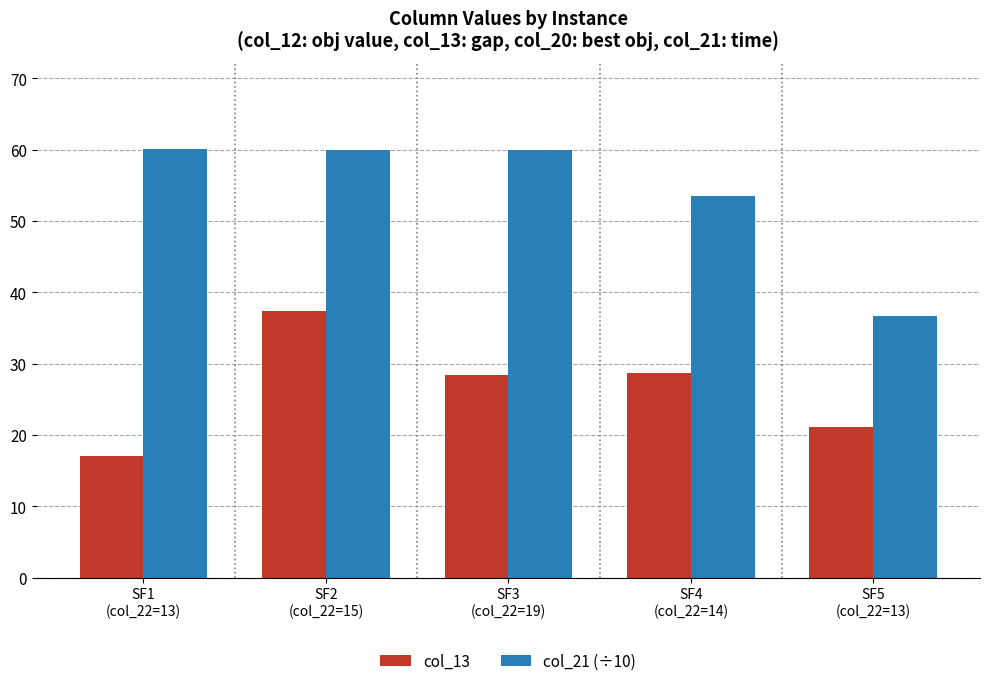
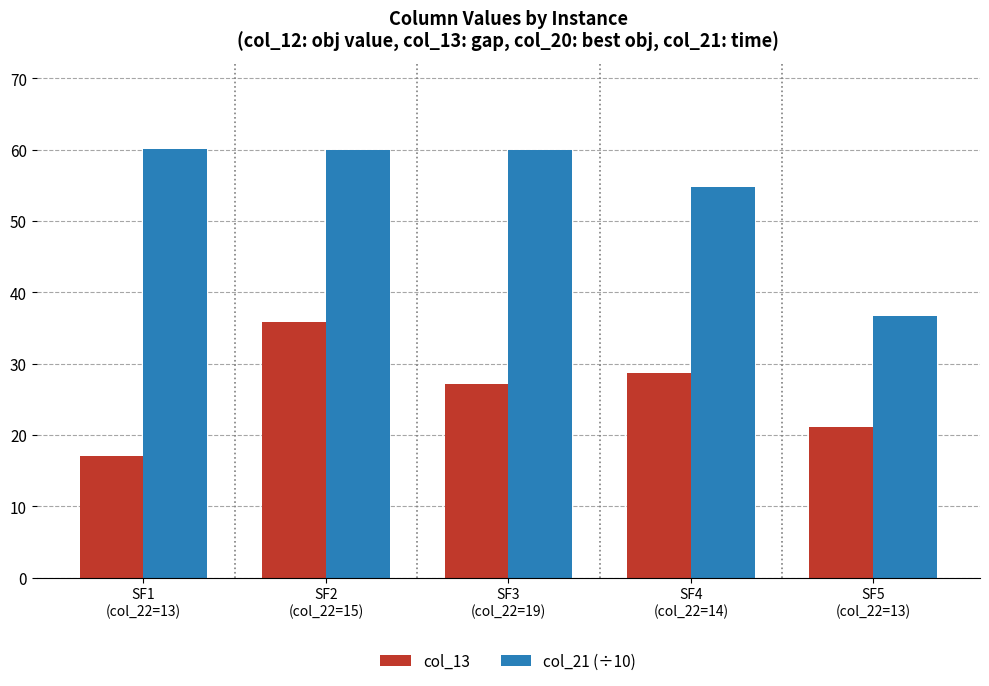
col_13, SF2 (col_22=15): 37 -> 36
col_13, SF3 (col_22=19): 28 -> 27
col_21 (÷10), SF4 (col_22=14): 53 -> 55
